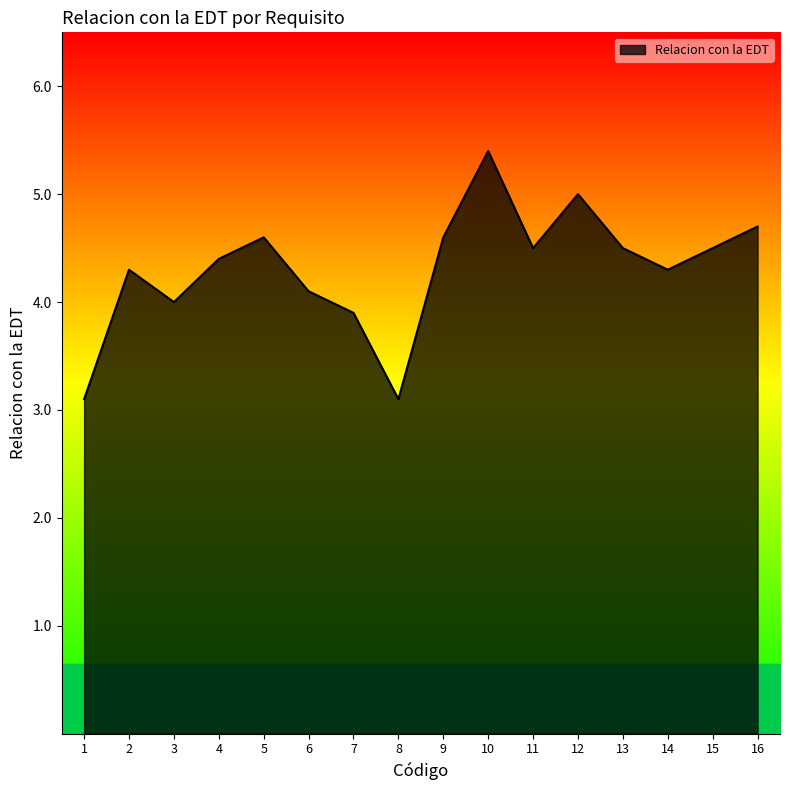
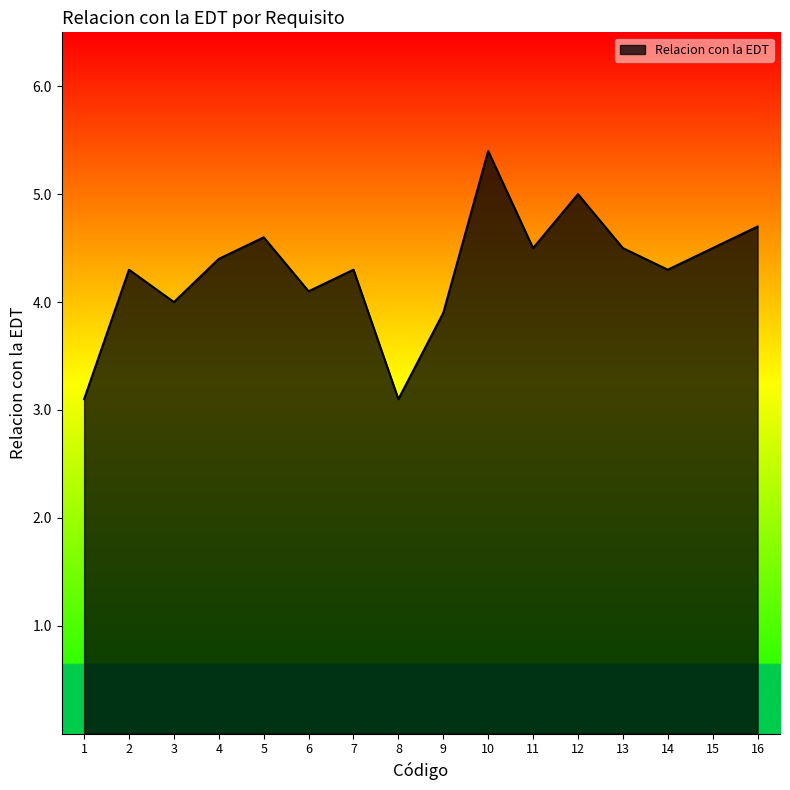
7: 3.9 -> 4.3
9: 4.6 -> 3.9
